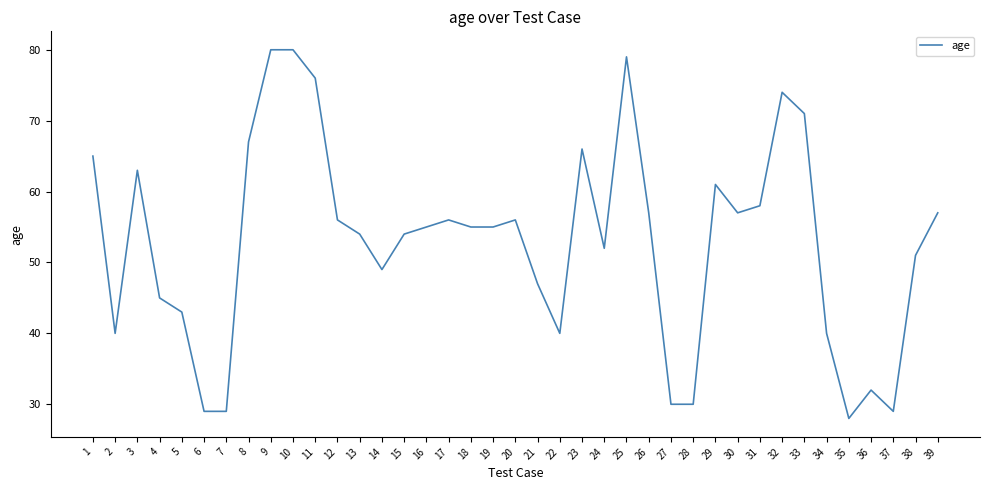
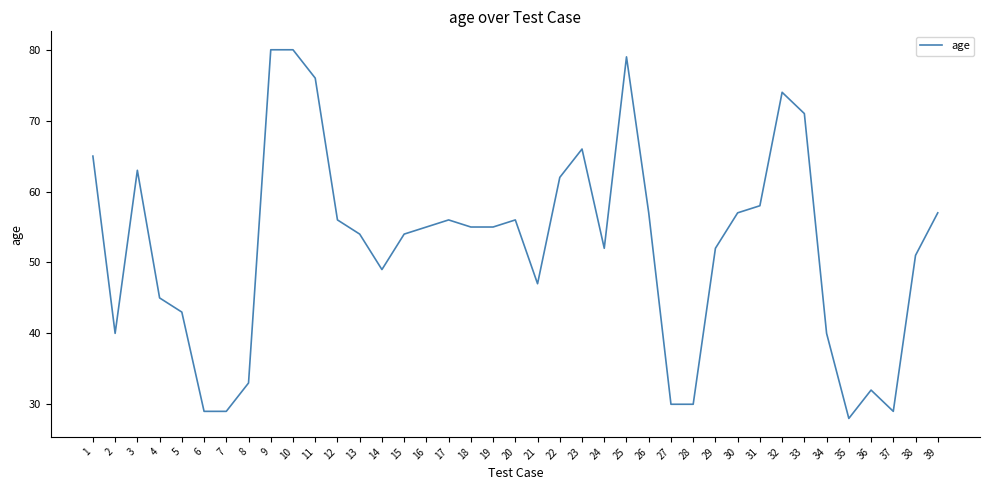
8: 67 -> 33
22: 40 -> 62
29: 61 -> 52
